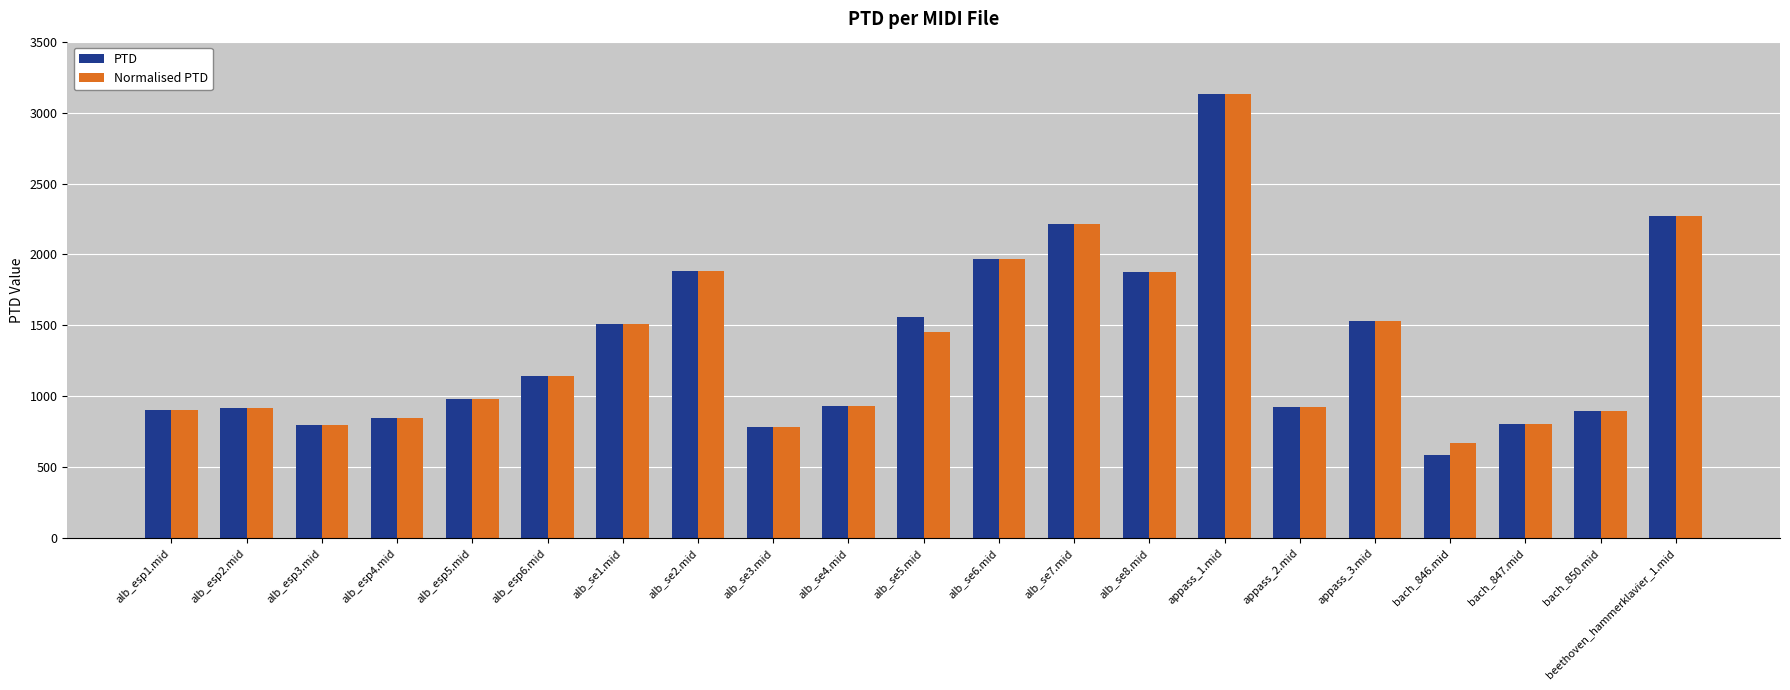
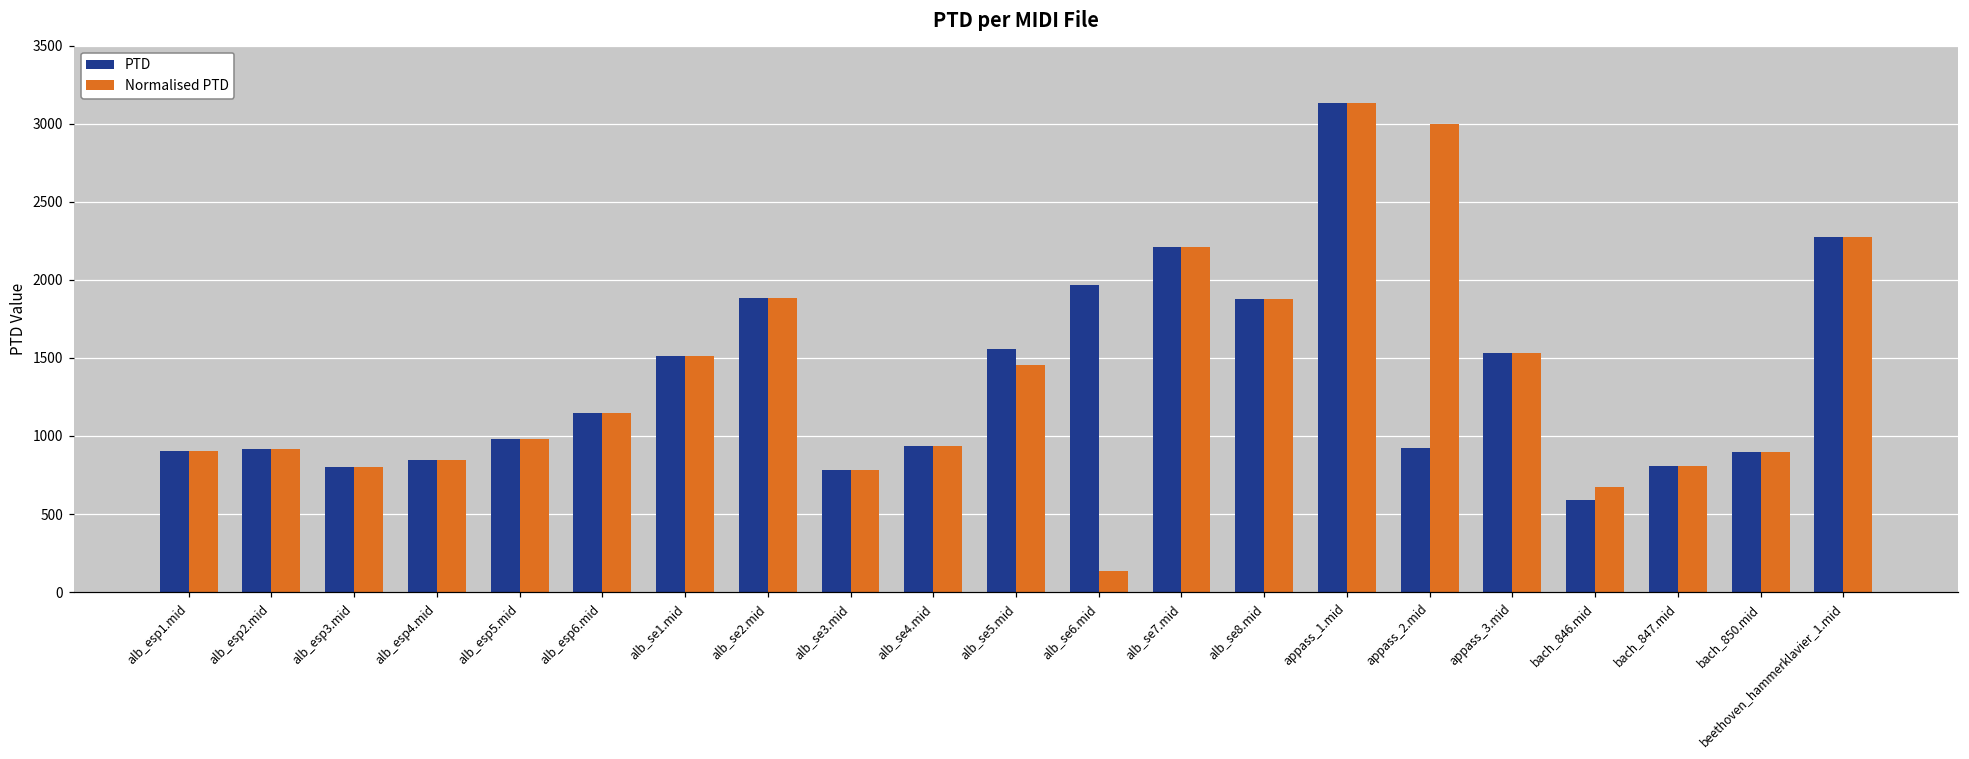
Normalised PTD, alb_se6.mid: 1970 -> 140
Normalised PTD, appass_2.mid: 930 -> 3000
